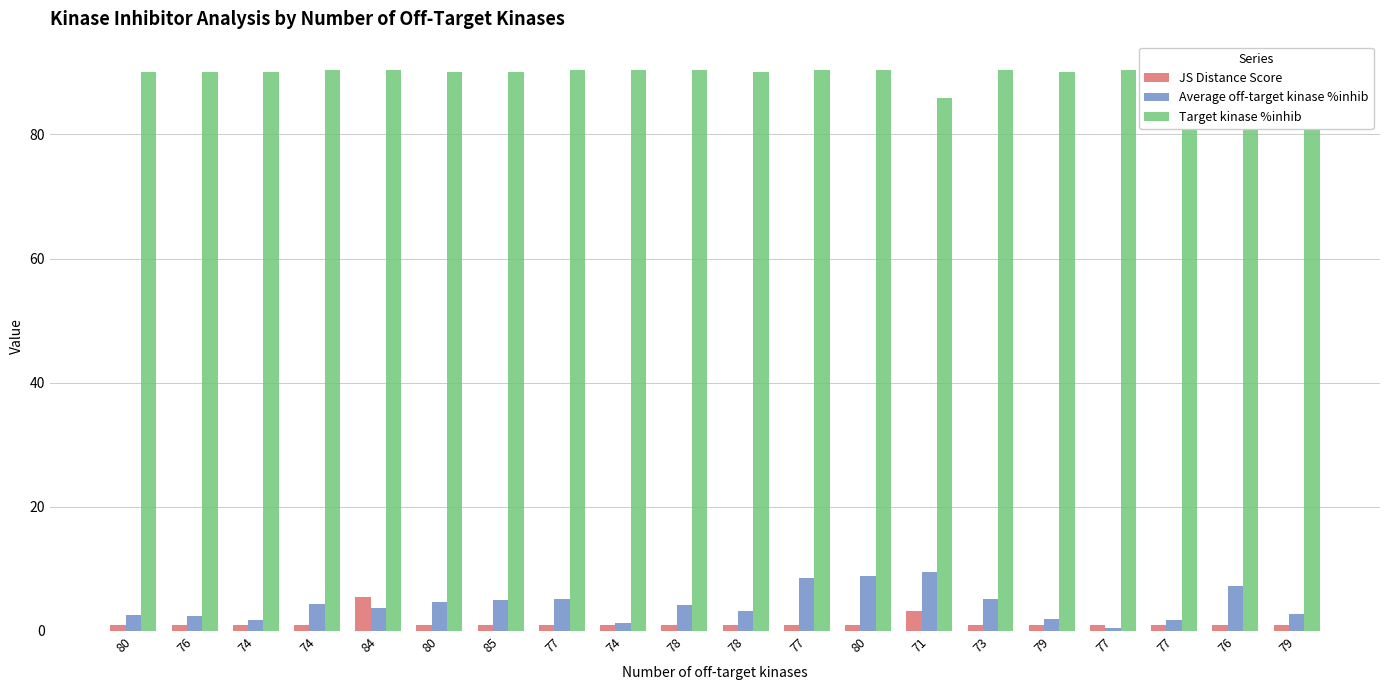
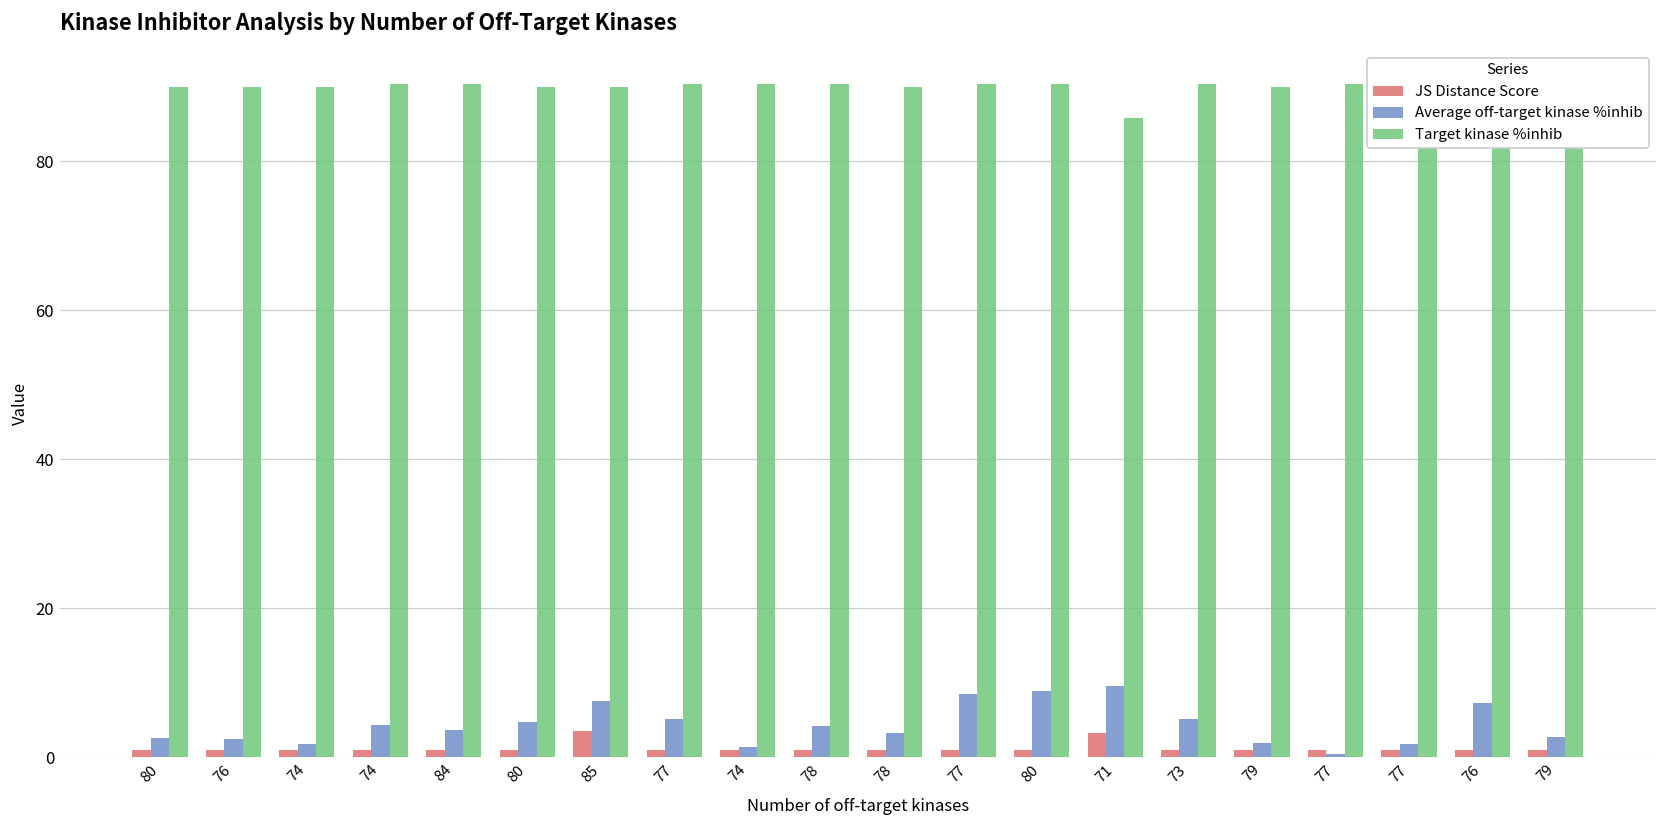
JS Distance Score, 84: 5 -> 1
JS Distance Score, 85: 1 -> 3
Average off-target kinase %inhib, 85: 5 -> 8
